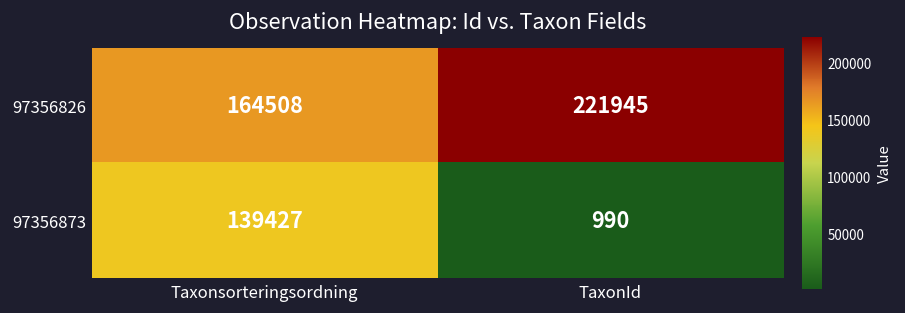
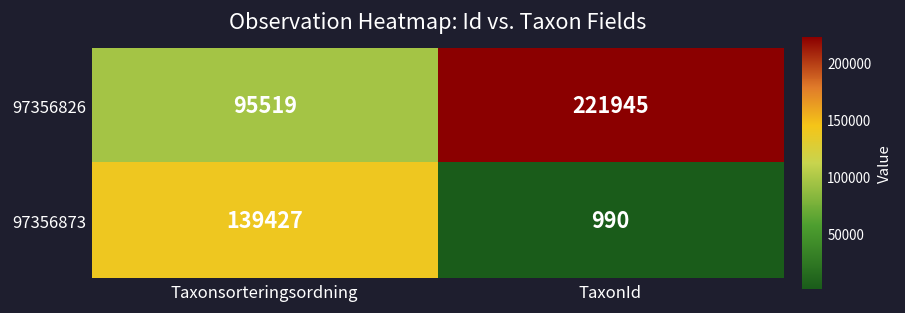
97356826, Taxonsorteringsordning: 164508 -> 95519
